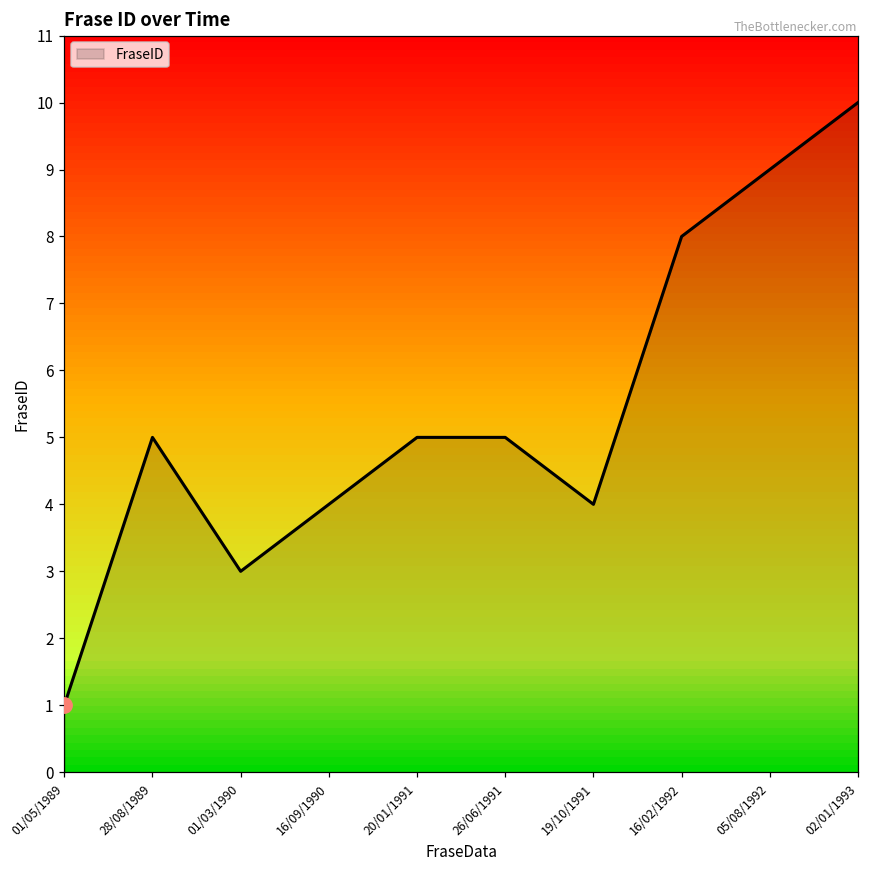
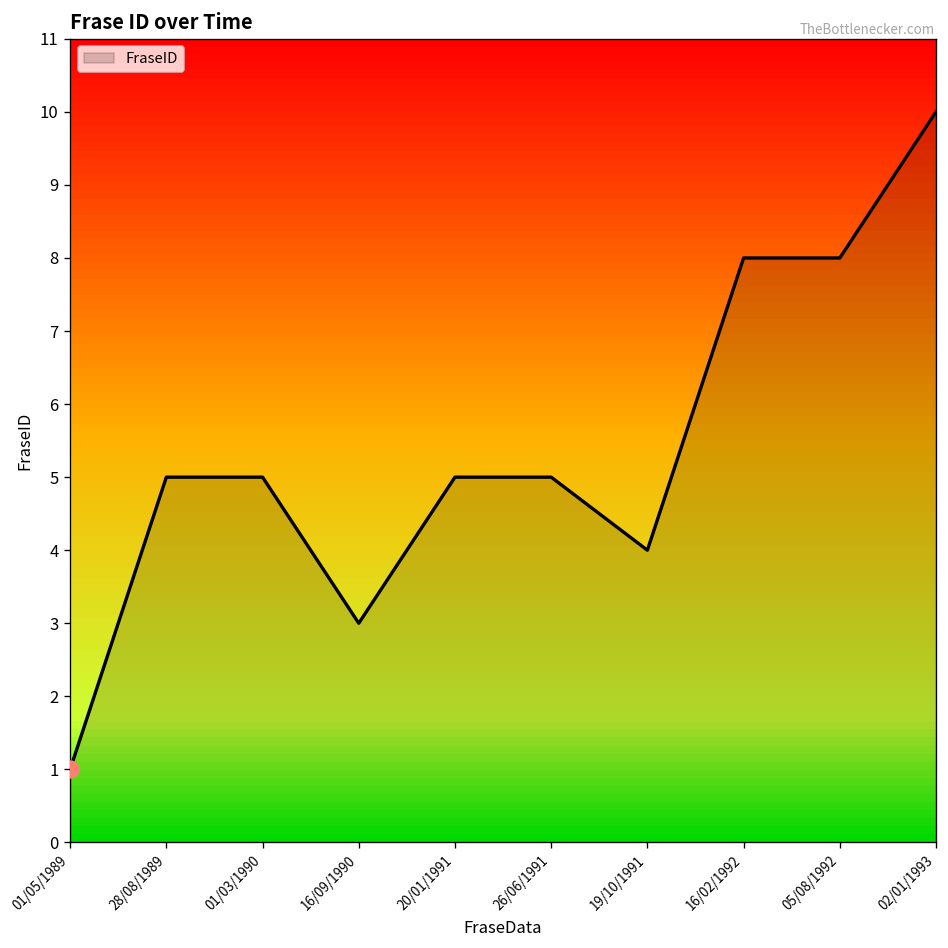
FraseID, 01/03/1990: 3 -> 5
FraseID, 16/09/1990: 4 -> 3
FraseID, 05/08/1992: 9 -> 8
